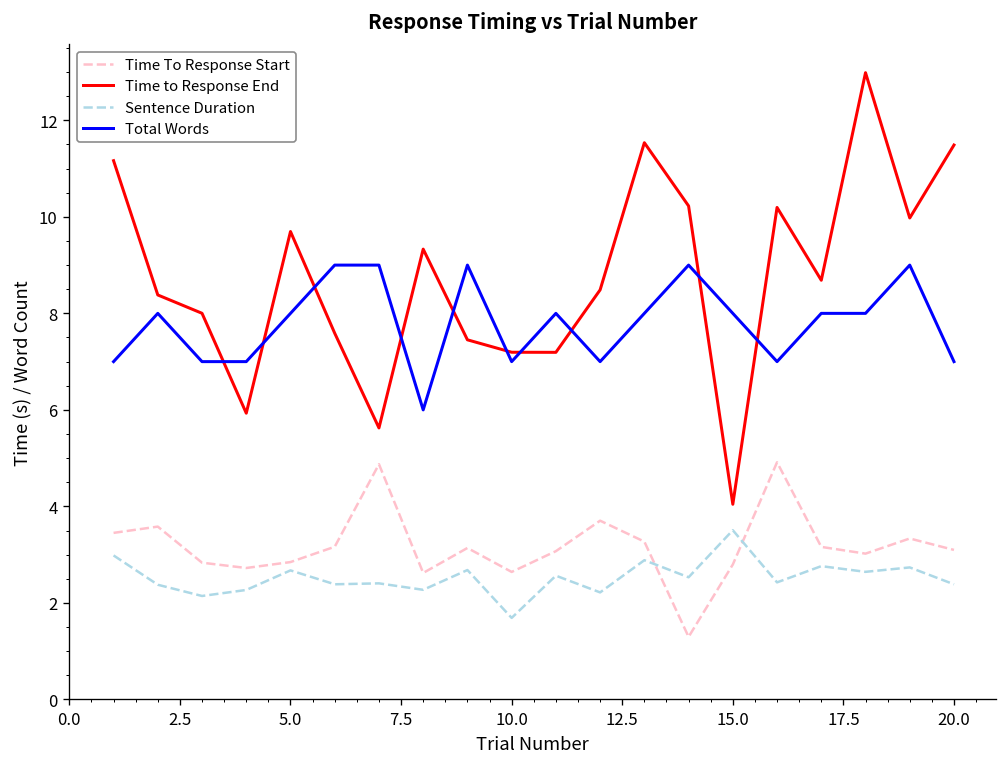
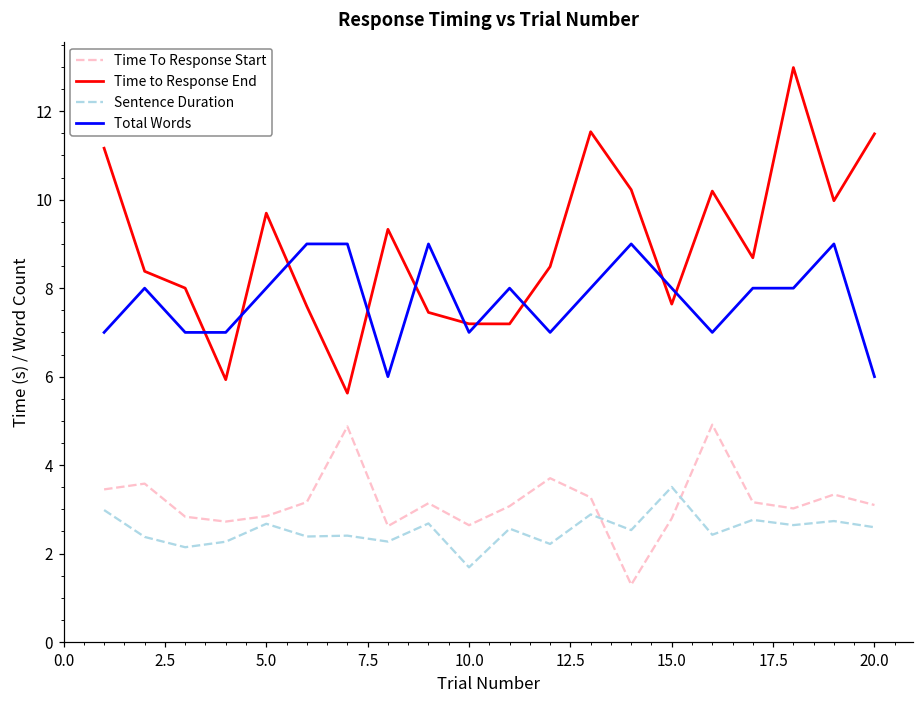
Time to Response End, 15.0: 4.0 -> 7.6
Sentence Duration, 20.0: 2.4 -> 2.6
Total Words, 20.0: 7 -> 6
